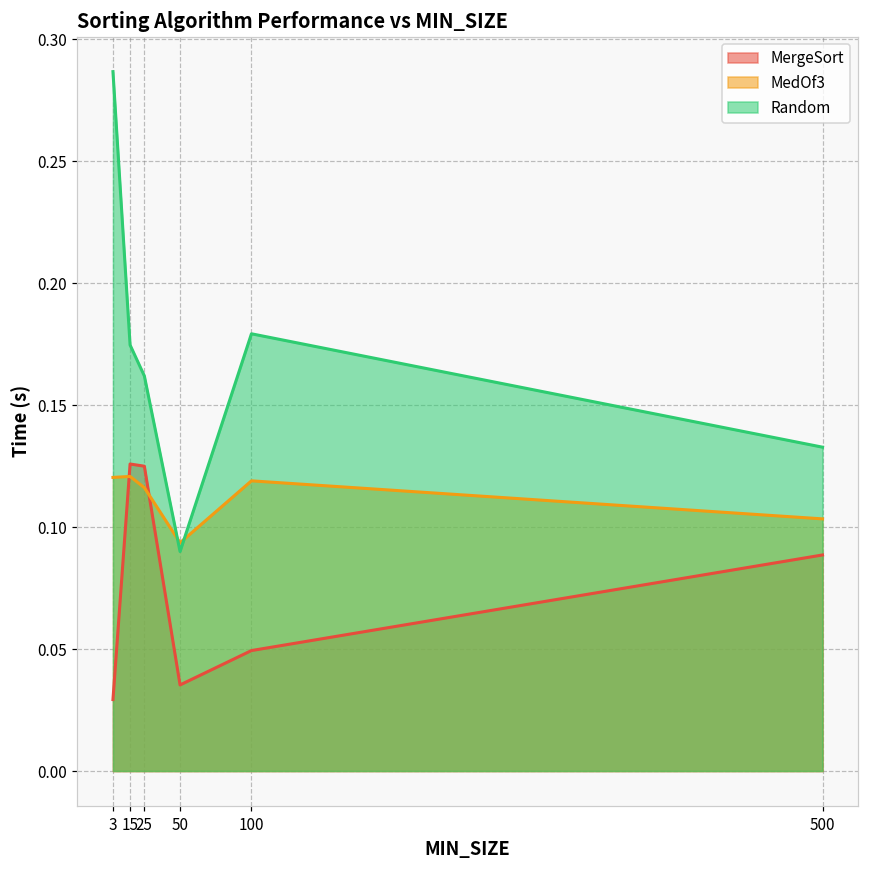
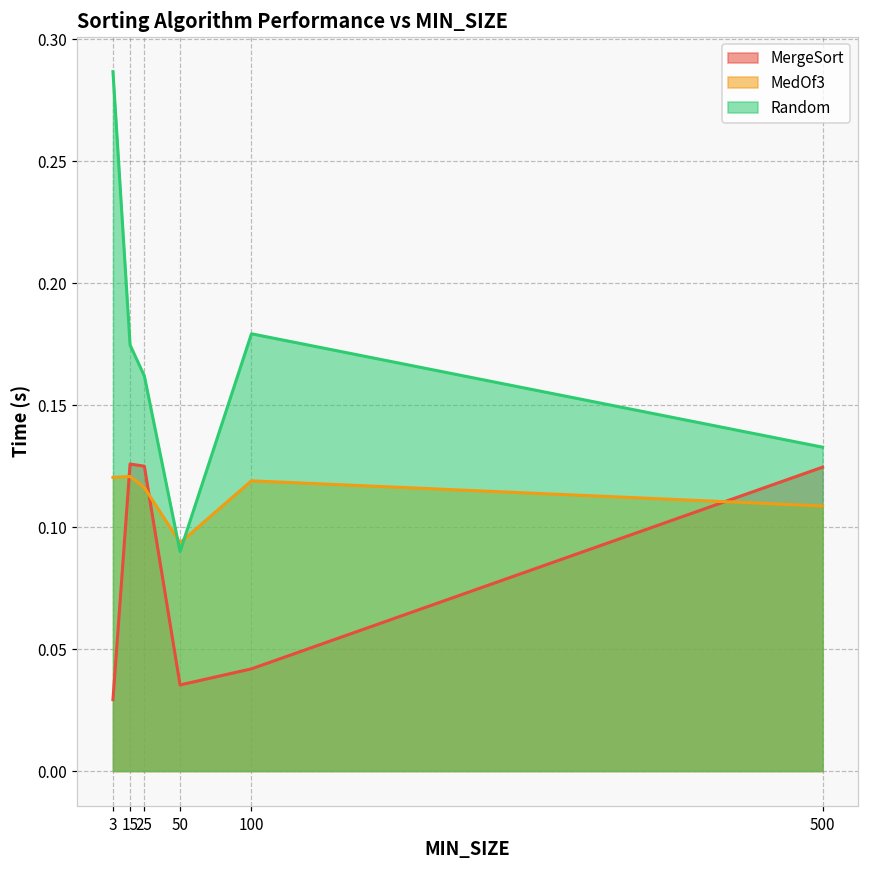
MergeSort, 100: 0.049 -> 0.042
MergeSort, 500: 0.089 -> 0.125
MedOf3, 500: 0.103 -> 0.109
